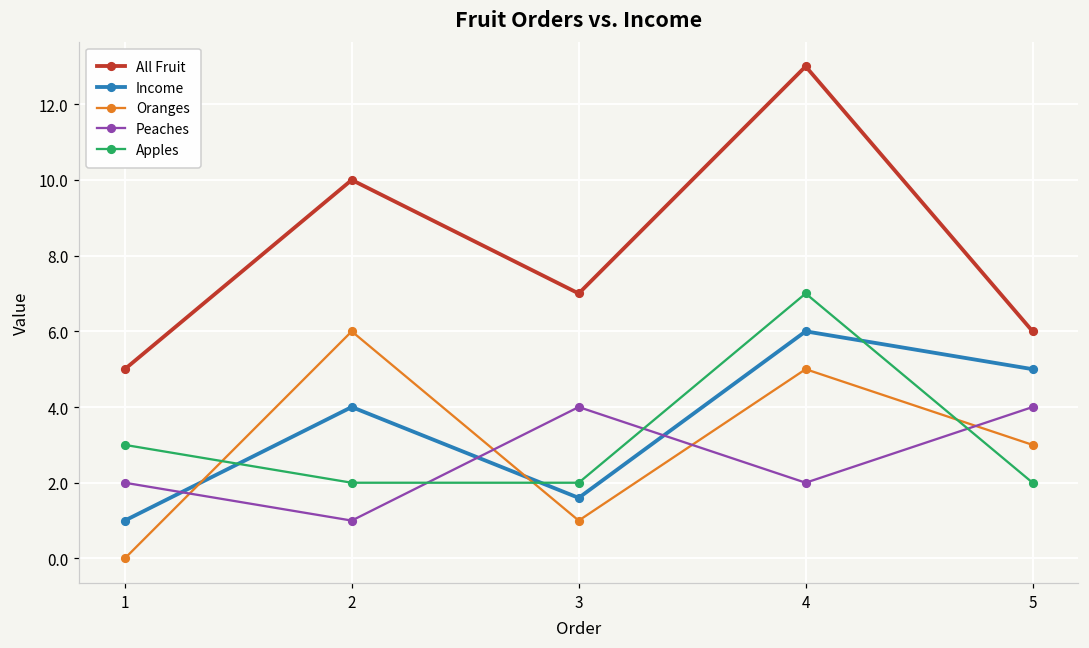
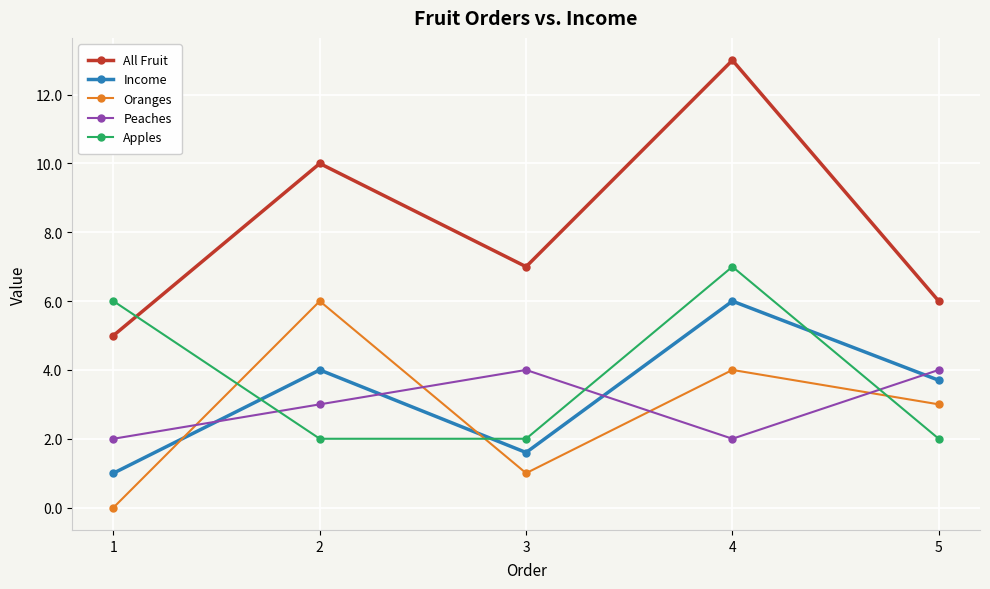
Apples, 1: 3 -> 6
Peaches, 2: 1 -> 3
Oranges, 4: 5 -> 4
Income, 5: 5.0 -> 3.7
